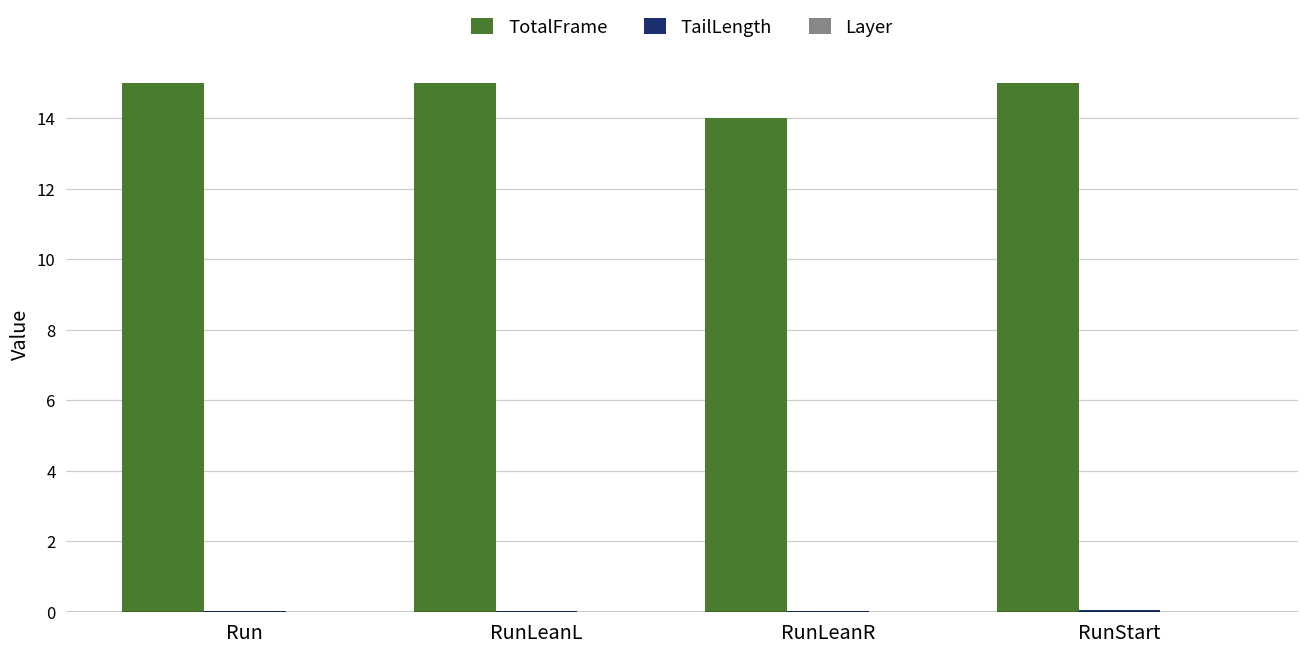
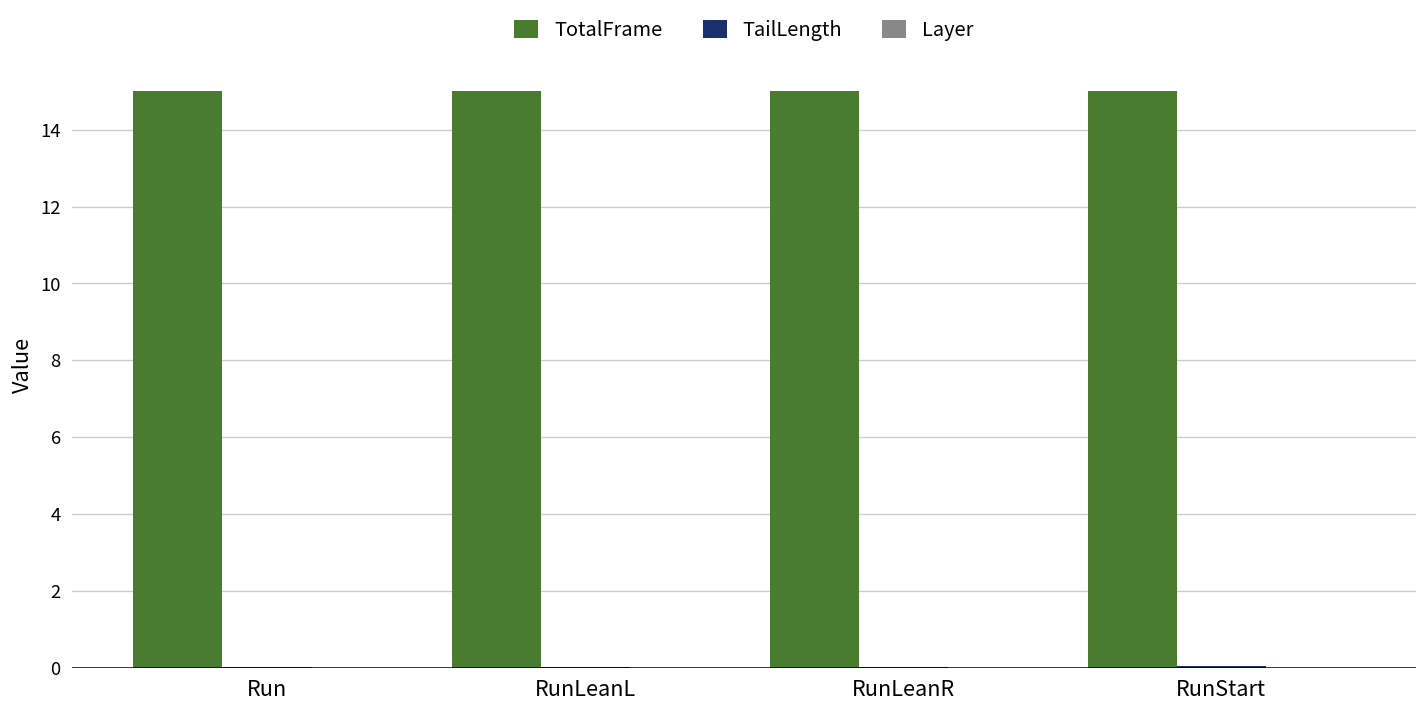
TotalFrame, RunLeanR: 14 -> 15
